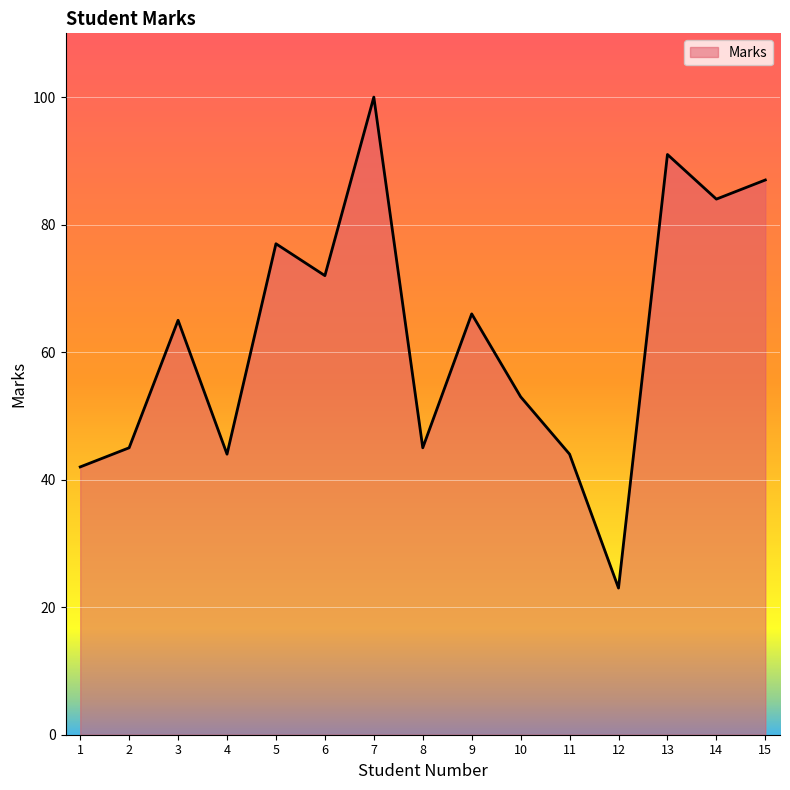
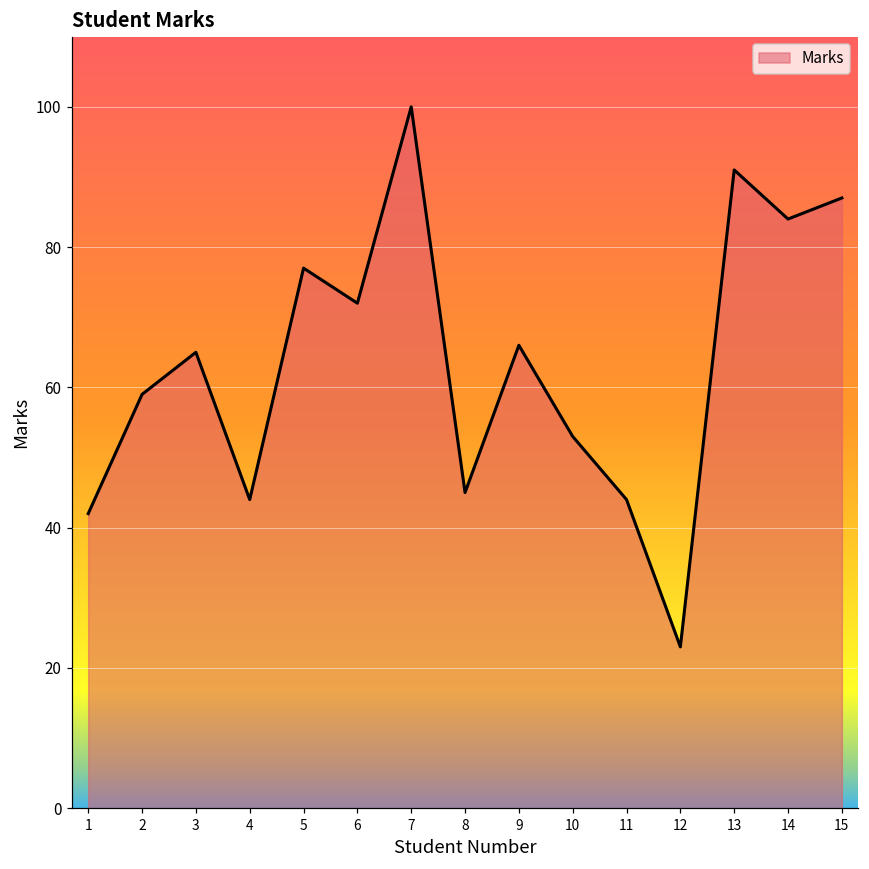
2: 45 -> 59
